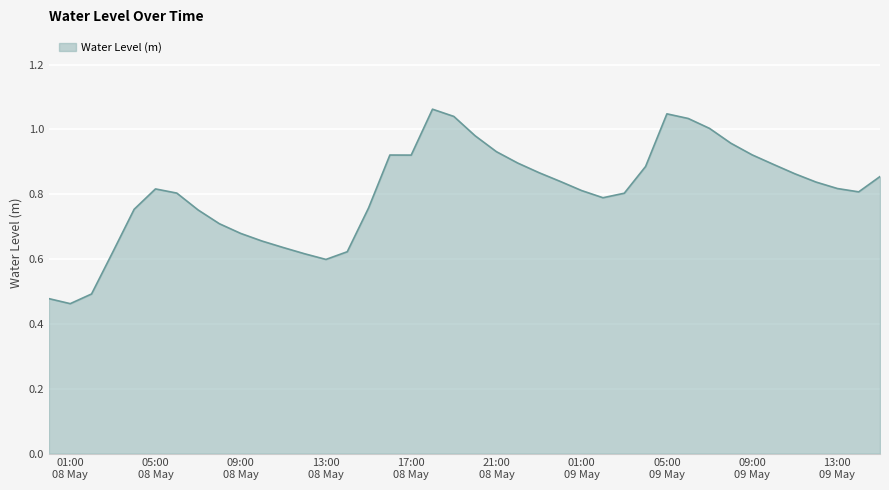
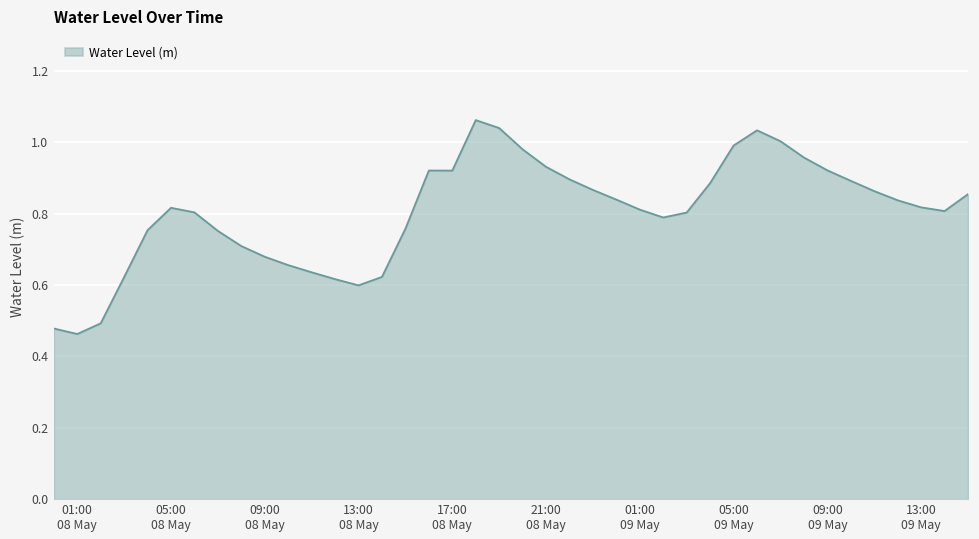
05:00 09 May: 1.05 -> 0.99
